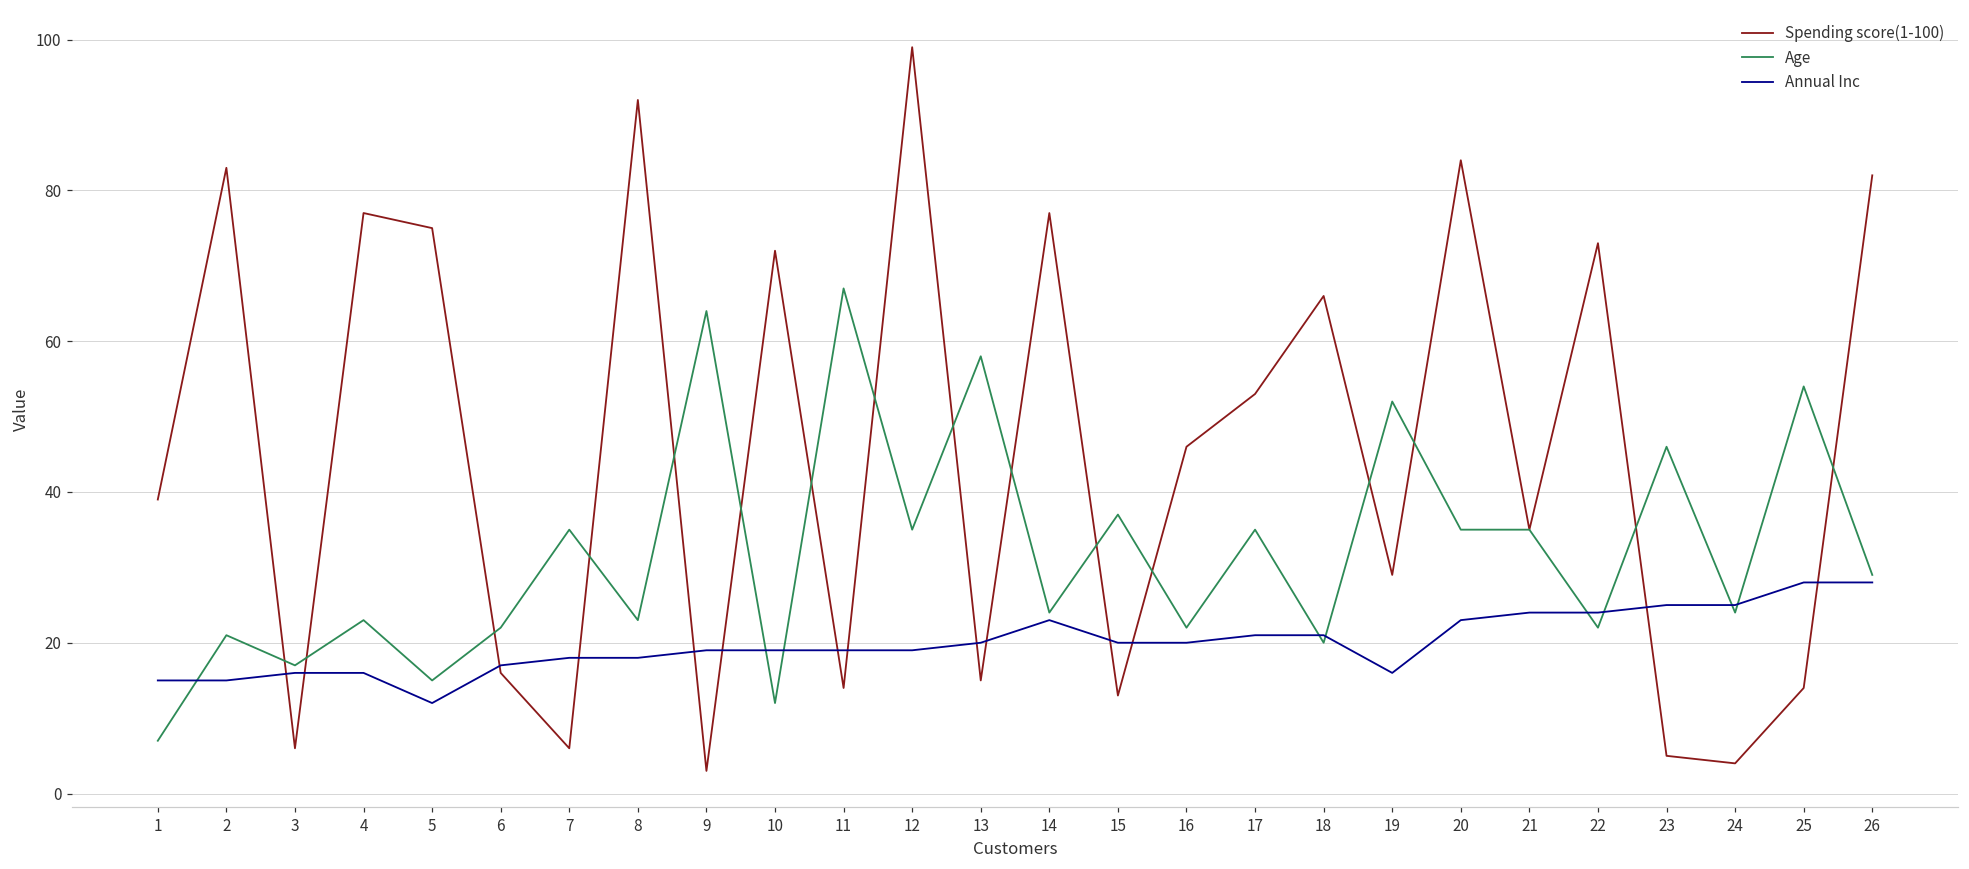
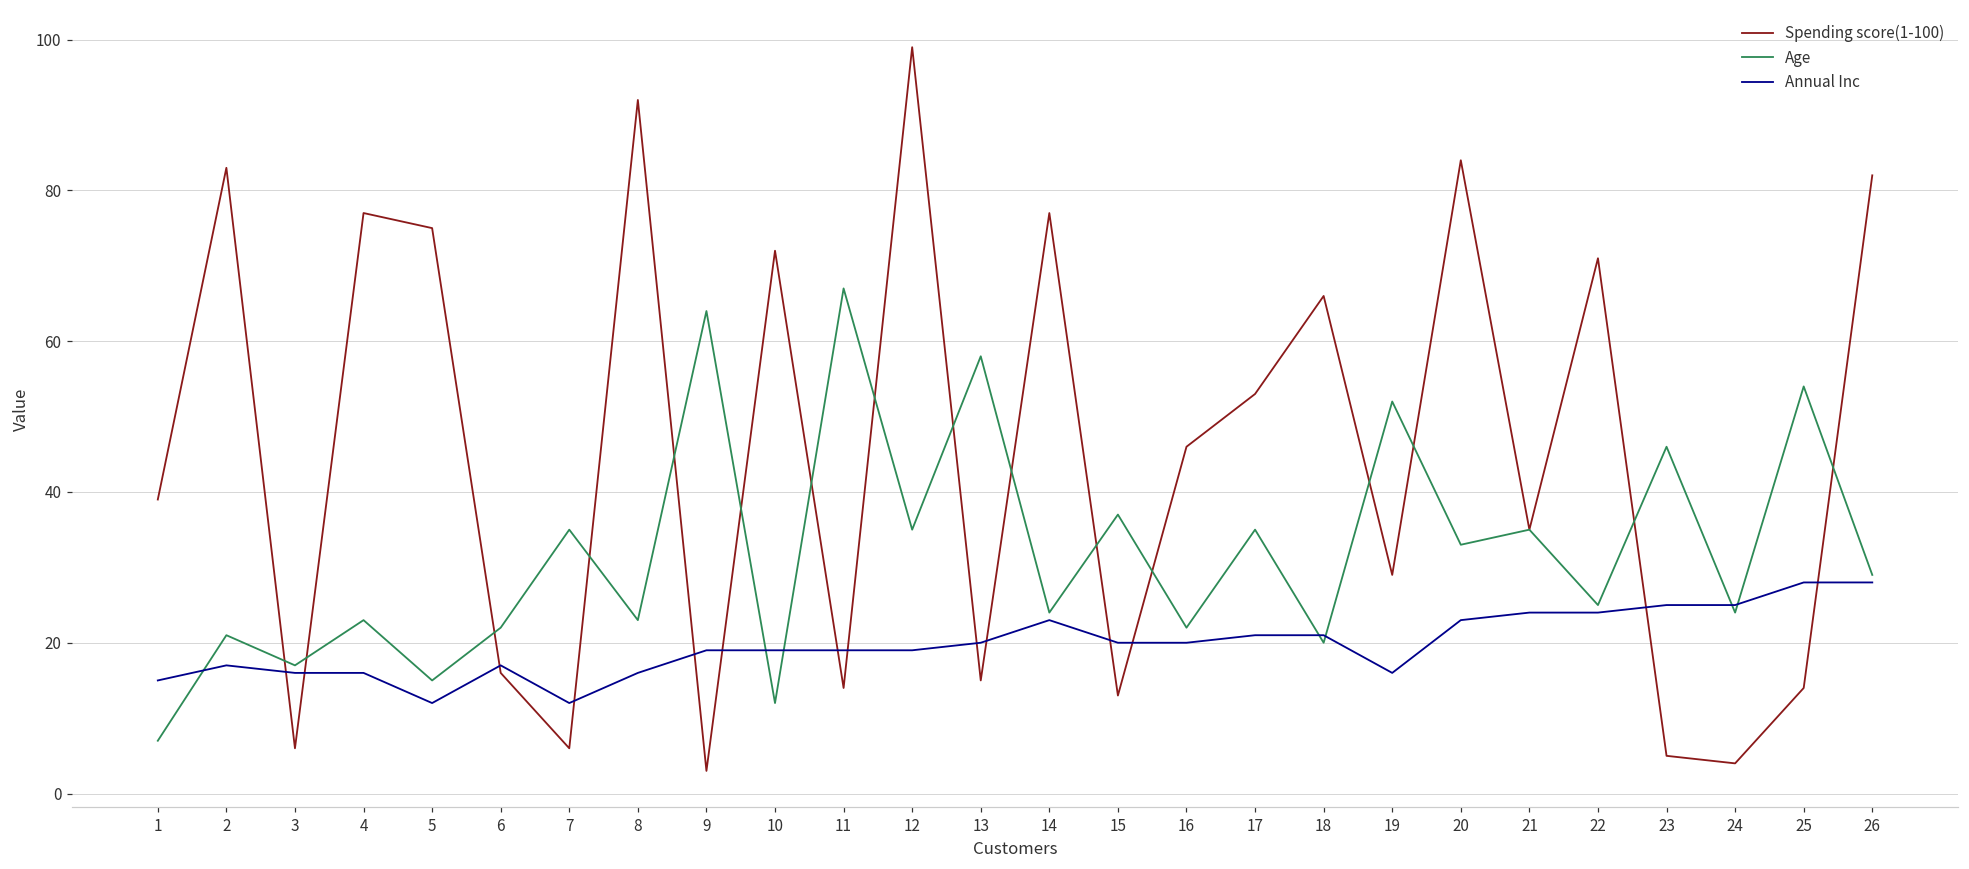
Annual Inc, 2: 15 -> 17
Annual Inc, 7: 18 -> 12
Annual Inc, 8: 18 -> 16
Age, 20: 35 -> 33
Spending score(1-100), 22: 73 -> 71
Age, 22: 22 -> 25
